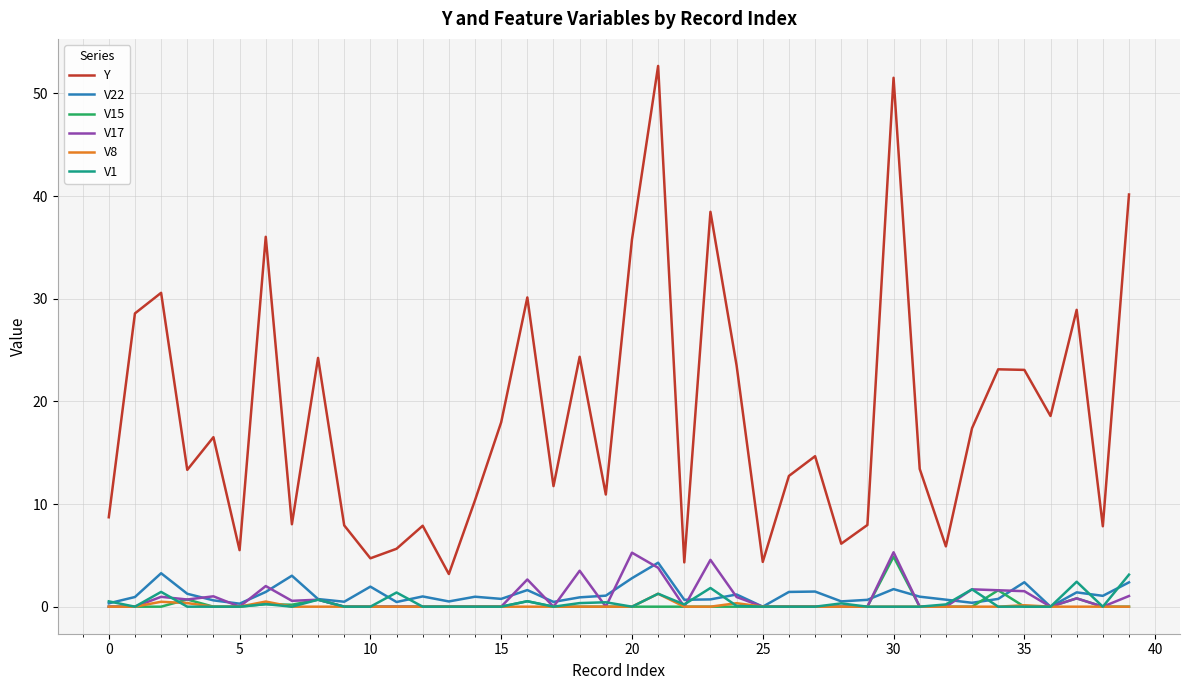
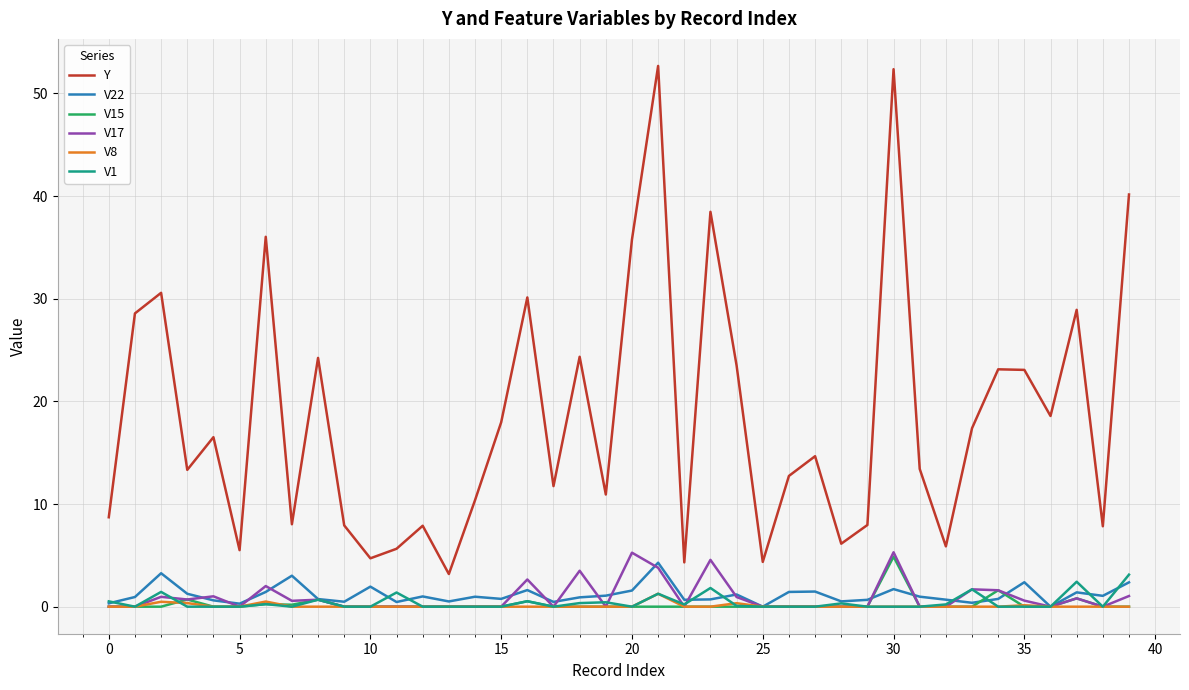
V22, 20: 2.8 -> 1.6
Y, 30: 51.5 -> 52.4
V17, 35: 1.5 -> 0.6
